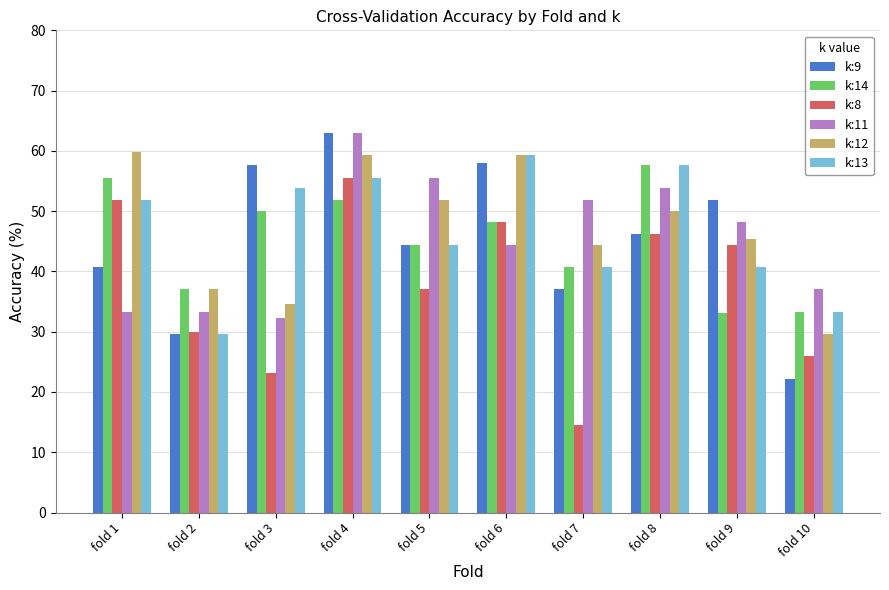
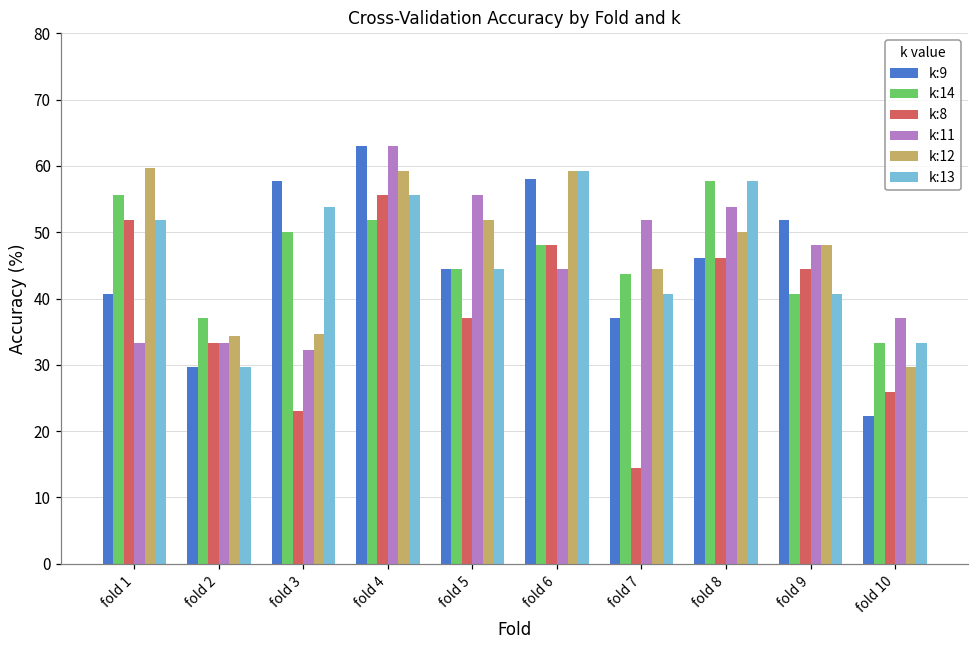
k:8, fold 2: 30 -> 33
k:12, fold 2: 37 -> 34
k:14, fold 7: 41 -> 44
k:14, fold 9: 33 -> 41
k:12, fold 9: 45 -> 48
